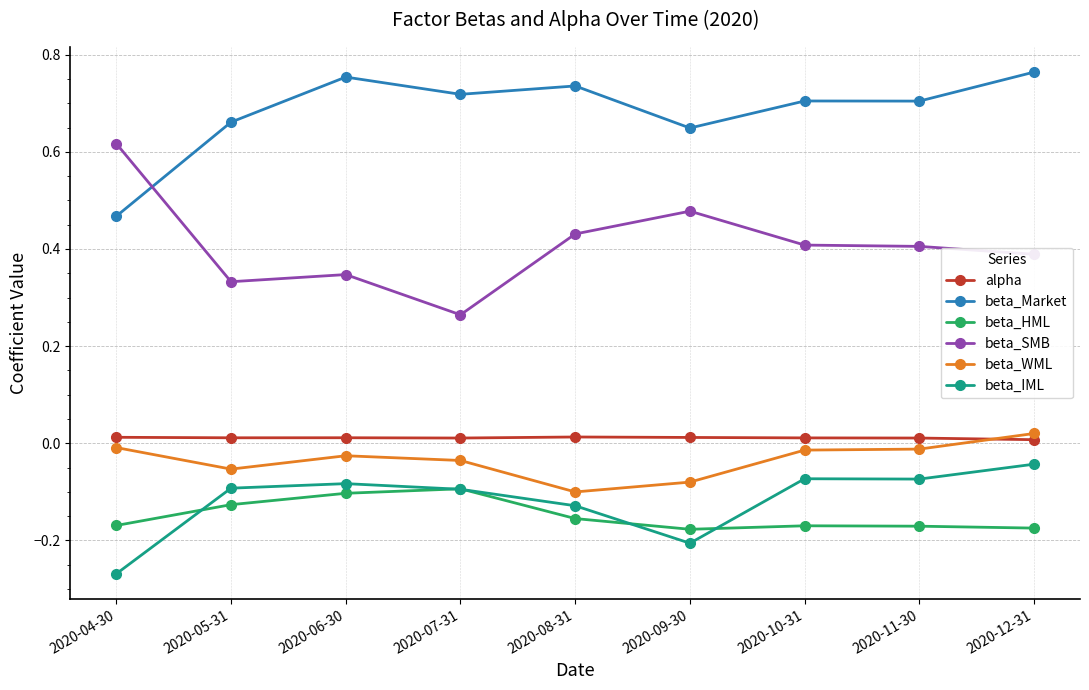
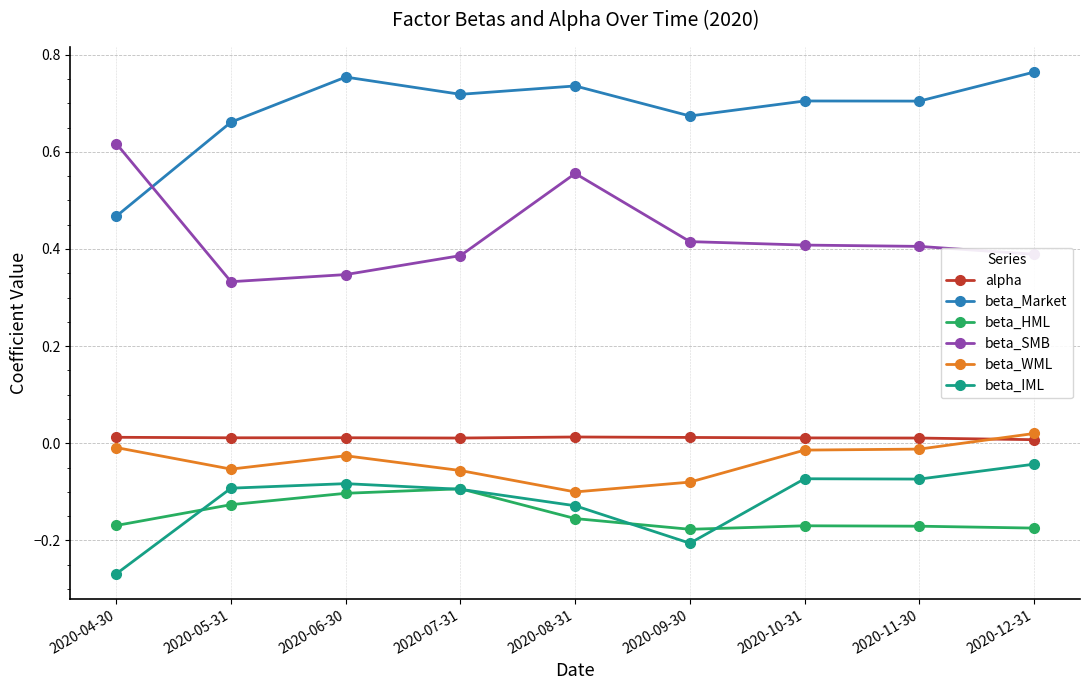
beta_SMB, 2020-07-31: 0.26 -> 0.39
beta_WML, 2020-07-31: -0.04 -> -0.06
beta_SMB, 2020-08-31: 0.43 -> 0.56
beta_Market, 2020-09-30: 0.65 -> 0.67
beta_SMB, 2020-09-30: 0.48 -> 0.42
